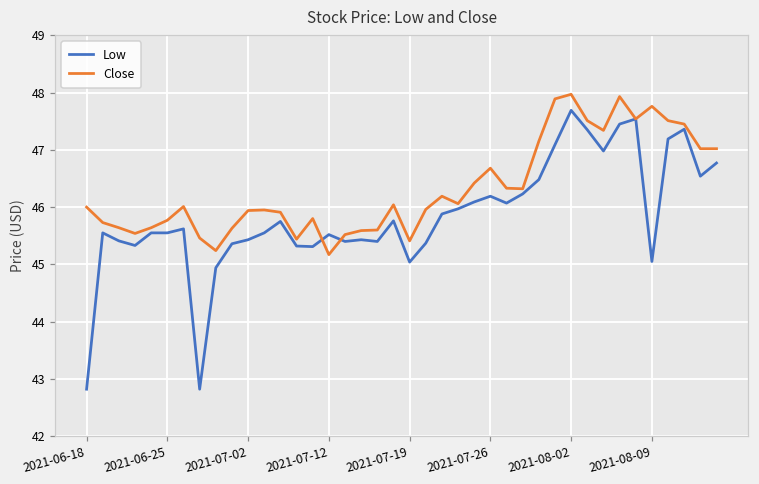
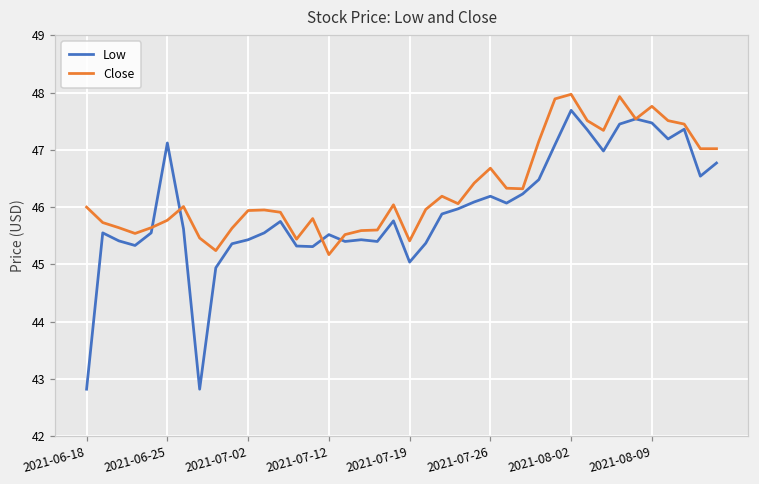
Low, 2021-06-25: 45.6 -> 47.1
Low, 2021-08-09: 45.1 -> 47.5
